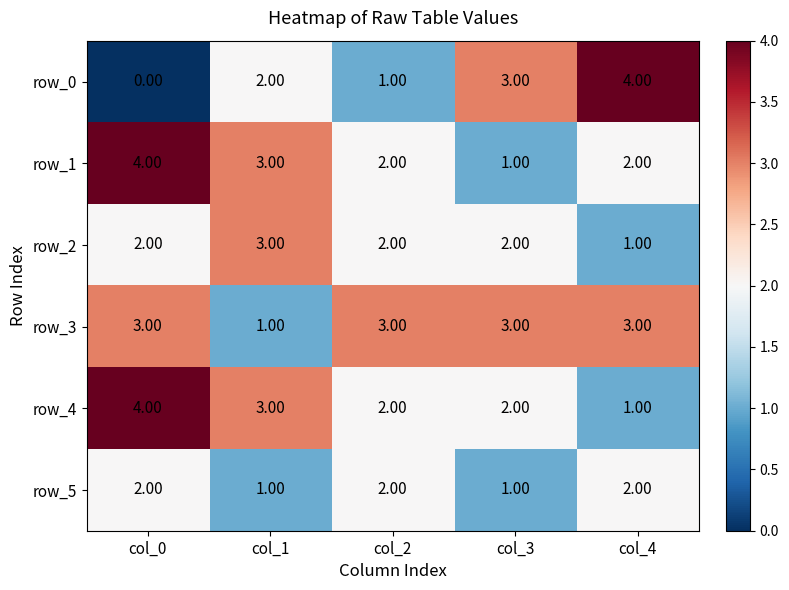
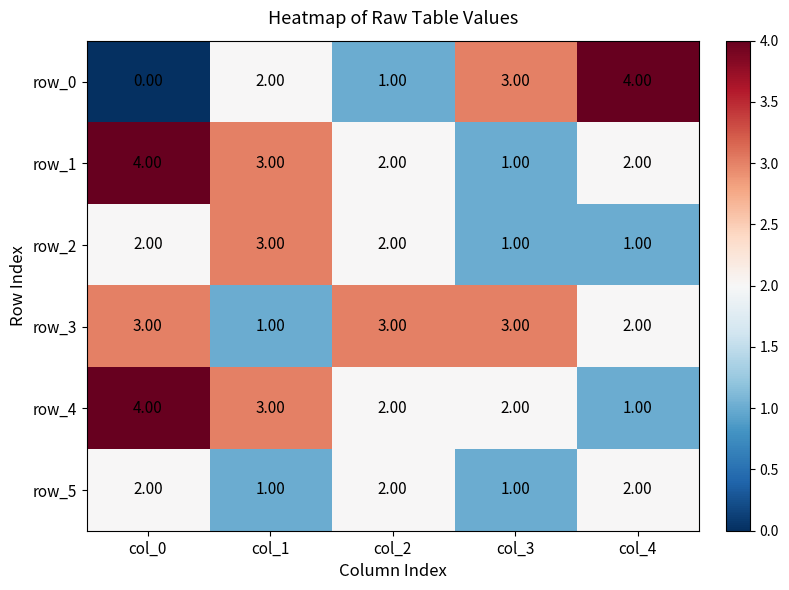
row_2, col_3: 2.00 -> 1.00
row_3, col_4: 3.00 -> 2.00
